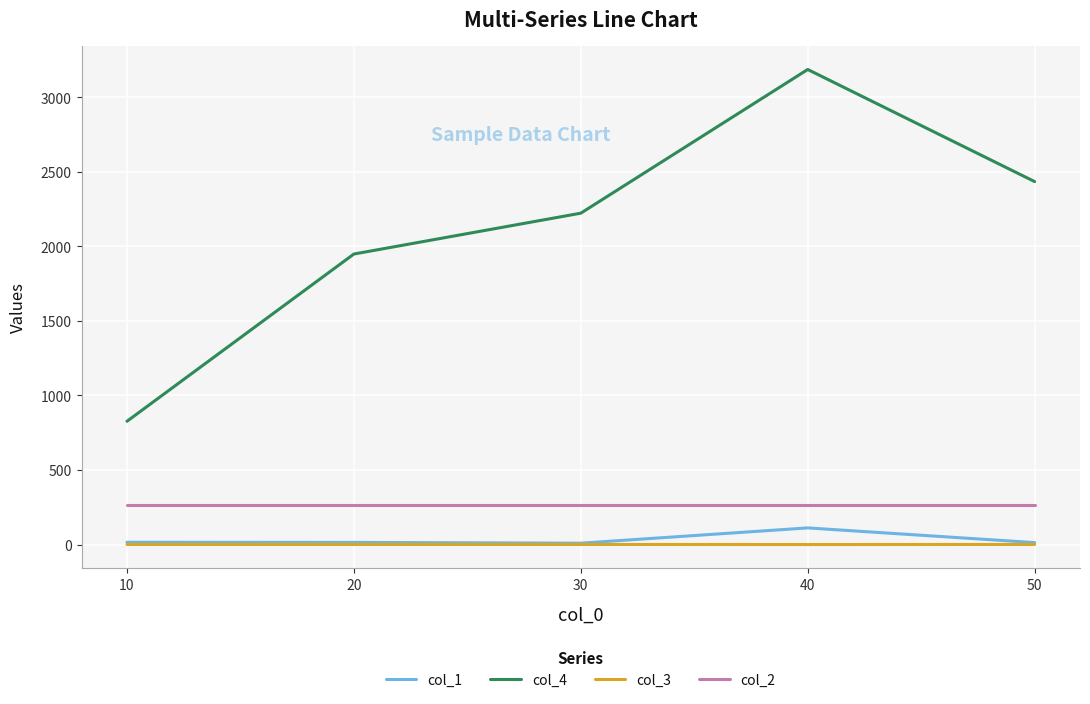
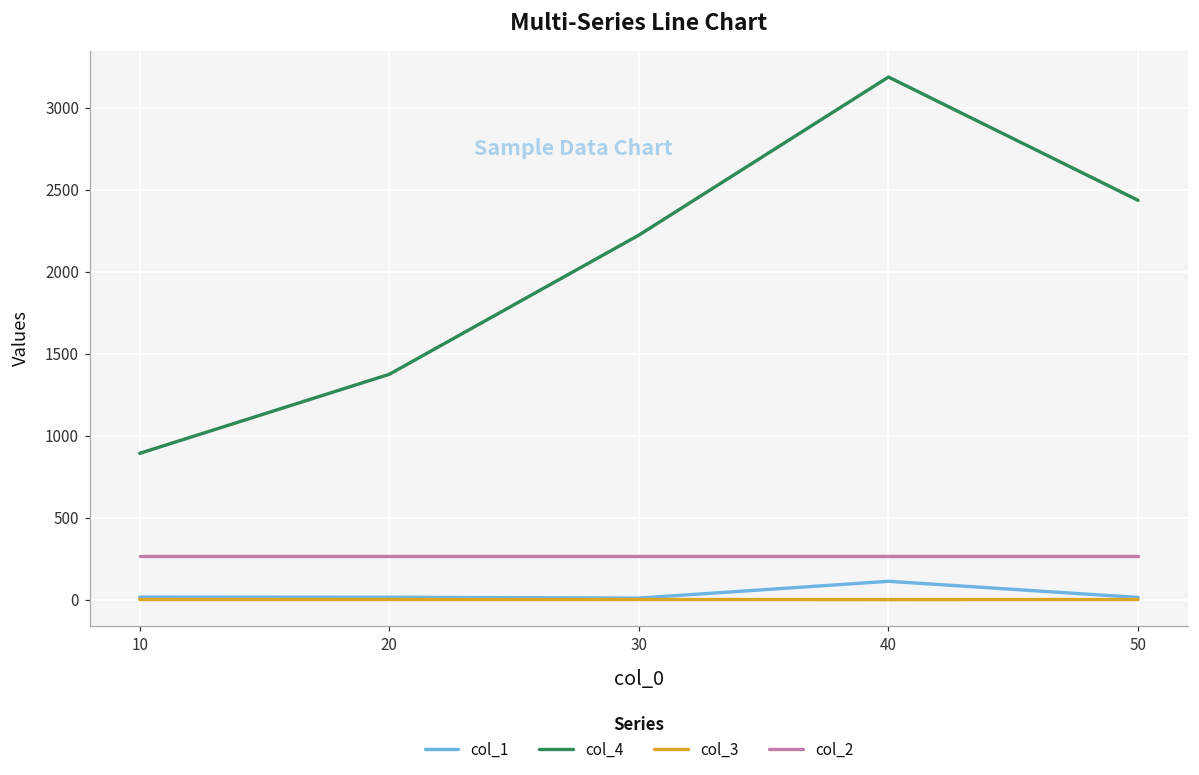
col_4, 10: 830 -> 890
col_4, 20: 1950 -> 1370
